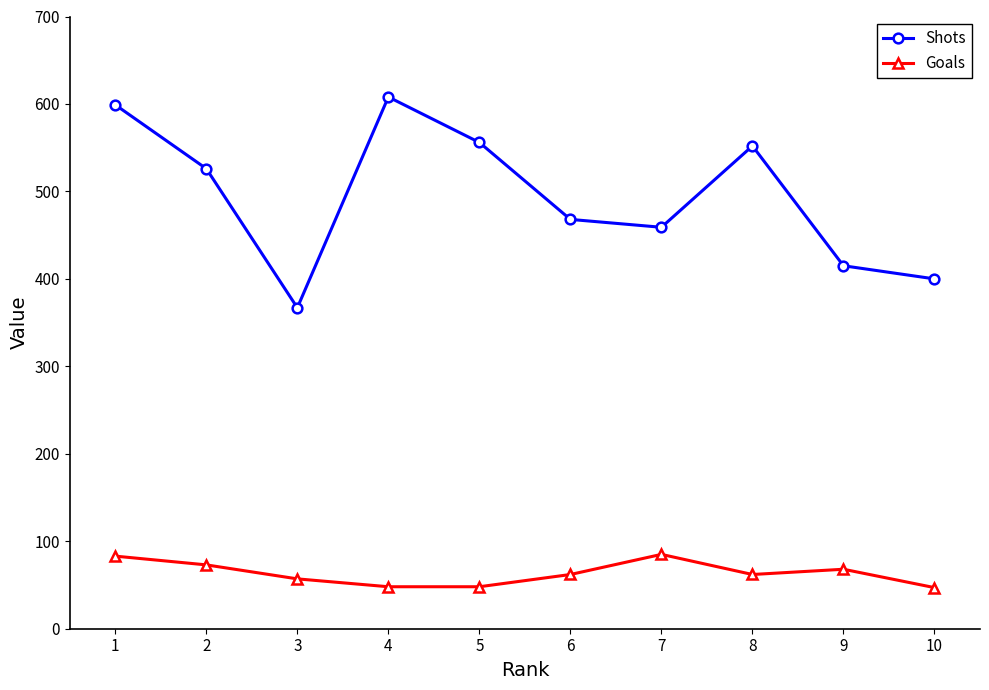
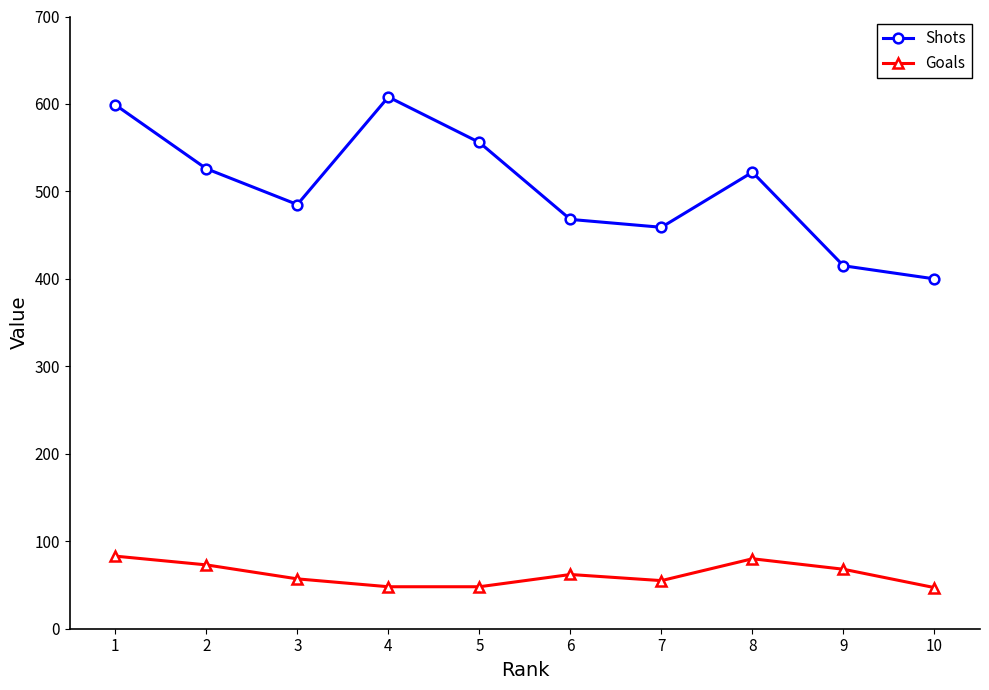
Shots, 3: 370 -> 490
Goals, 7: 90 -> 60
Shots, 8: 550 -> 520
Goals, 8: 60 -> 80
